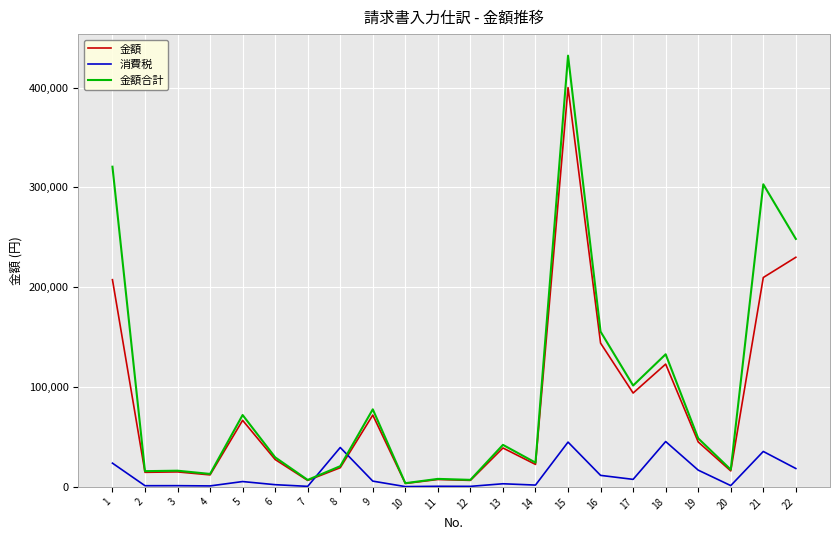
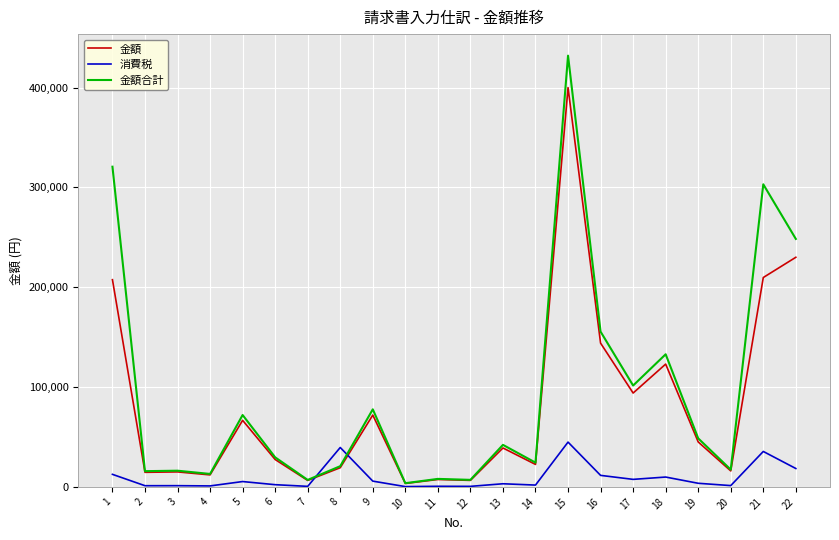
消費税, 1: 20,000 -> 10,000
消費税, 18: 50,000 -> 10,000
消費税, 19: 20,000 -> 0
